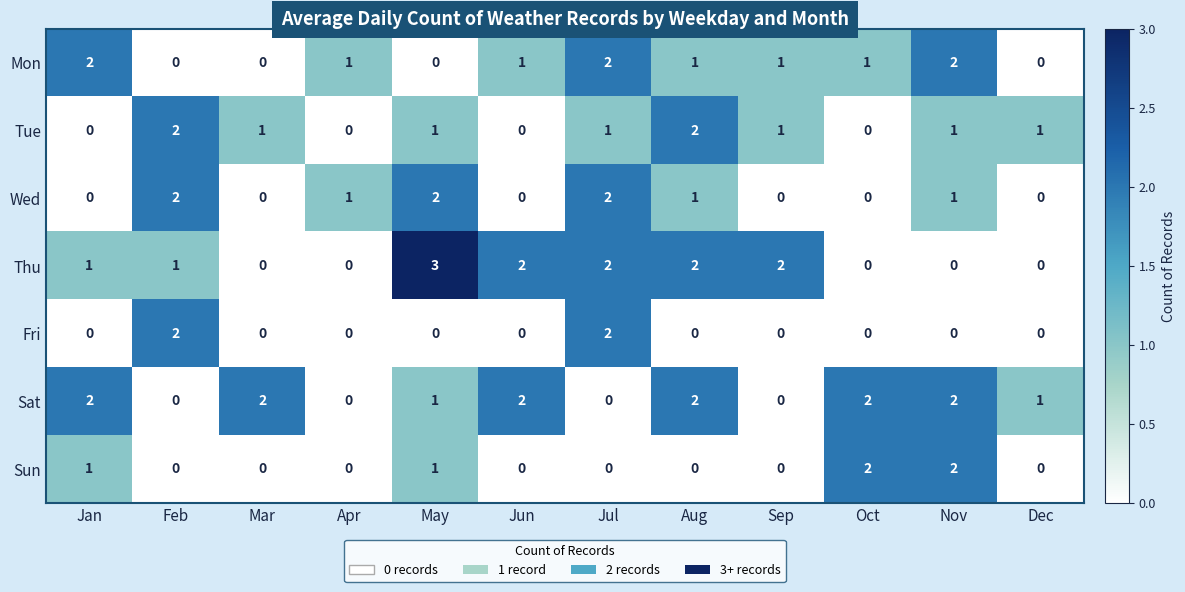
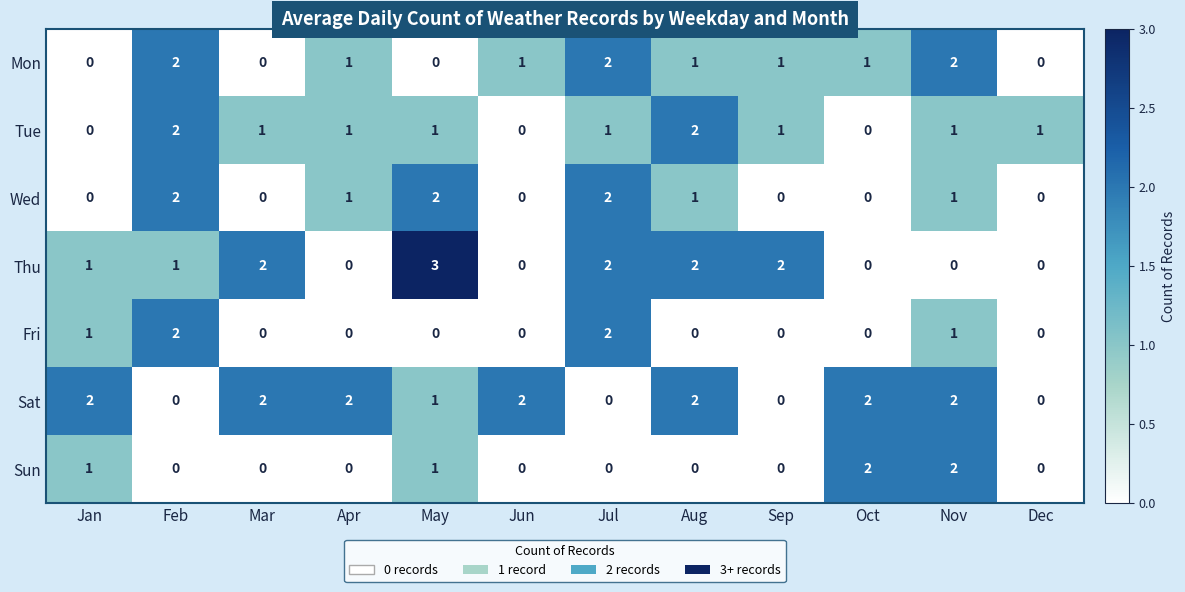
Mon, Jan: 2 -> 0
Mon, Feb: 0 -> 2
Tue, Apr: 0 -> 1
Thu, Mar: 0 -> 2
Thu, Jun: 2 -> 0
Fri, Jan: 0 -> 1
Fri, Nov: 0 -> 1
Sat, Apr: 0 -> 2
Sat, Dec: 1 -> 0
